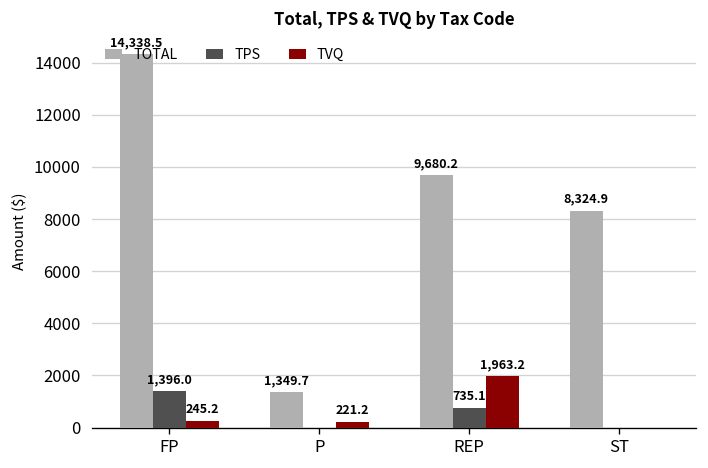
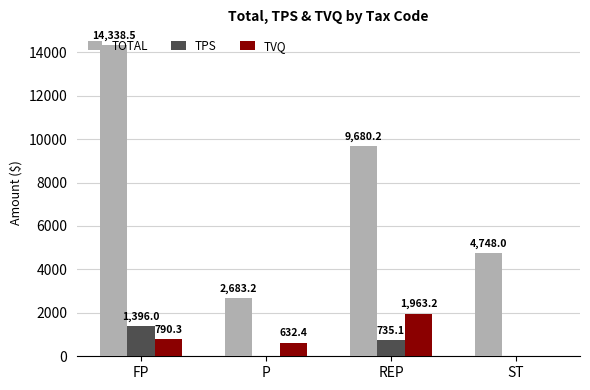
TVQ, FP: 245.2 -> 790.3
TOTAL, P: 1,349.7 -> 2,683.2
TVQ, P: 221.2 -> 632.4
TOTAL, ST: 8,324.9 -> 4,748.0
